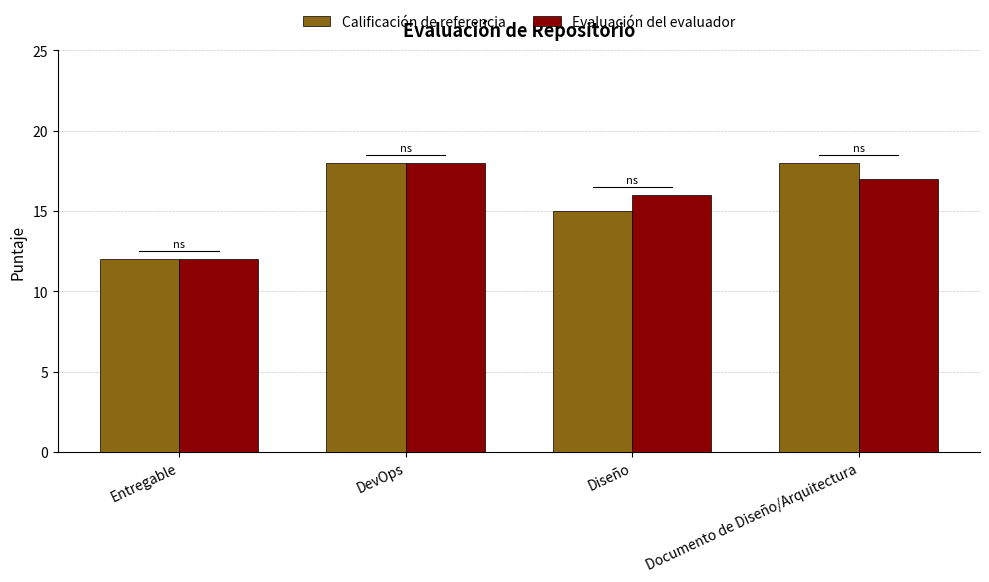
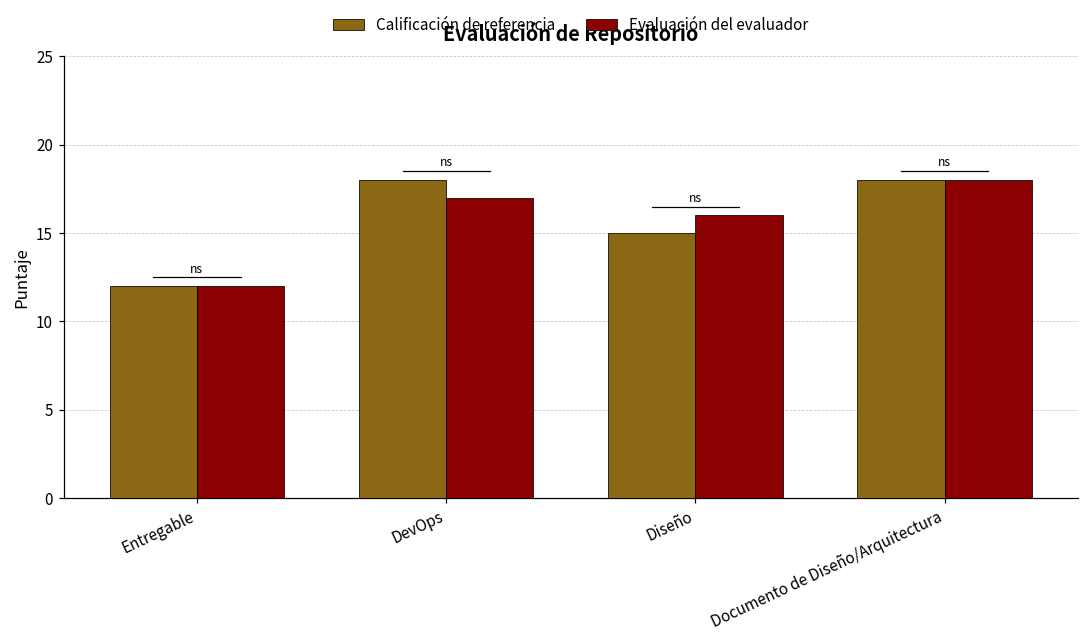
Evaluación del evaluador, DevOps: 18 -> 17
Evaluación del evaluador, Documento de Diseño/Arquitectura: 17 -> 18
